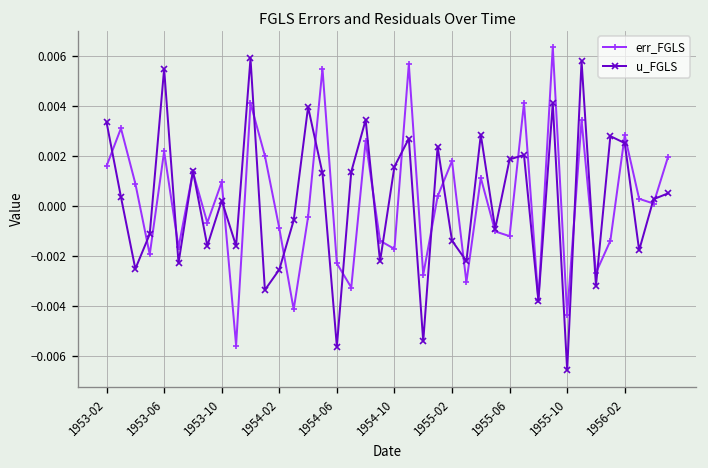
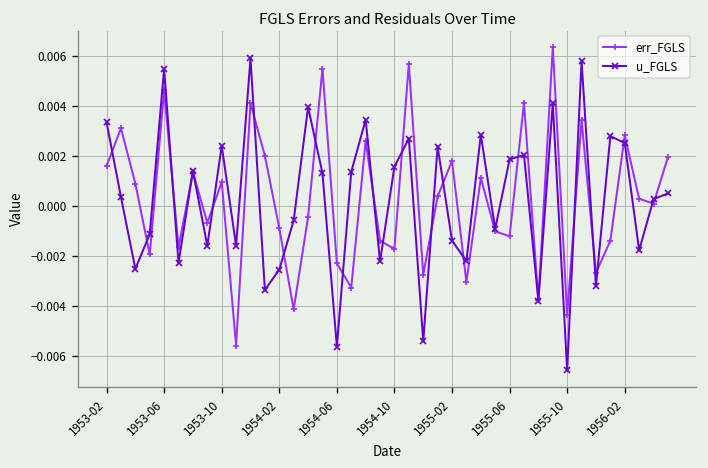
err_FGLS, 1953-06: 0.0022 -> 0.0046
u_FGLS, 1953-10: 0.0002 -> 0.0024
